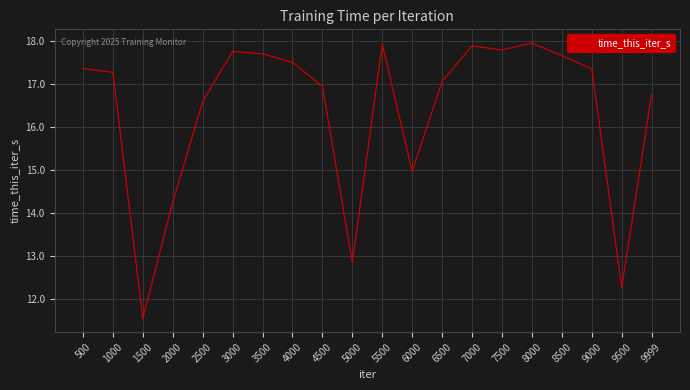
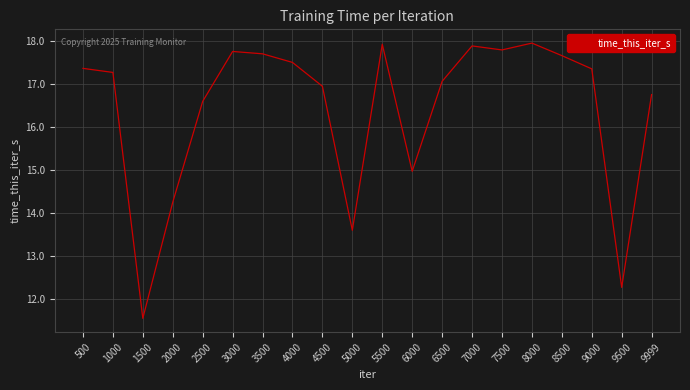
5000: 12.8 -> 13.6
